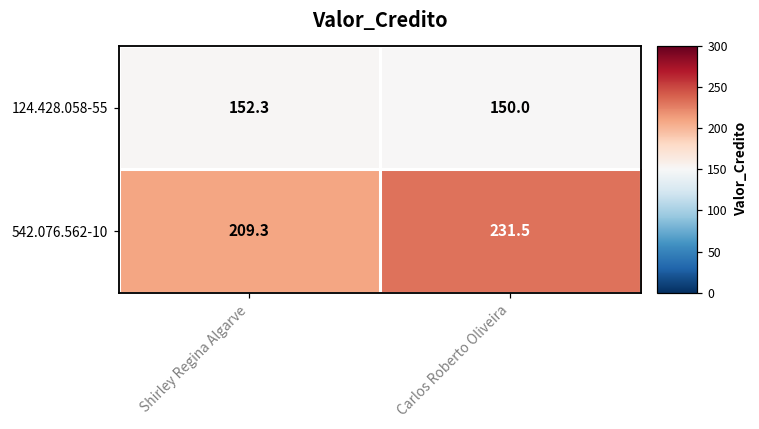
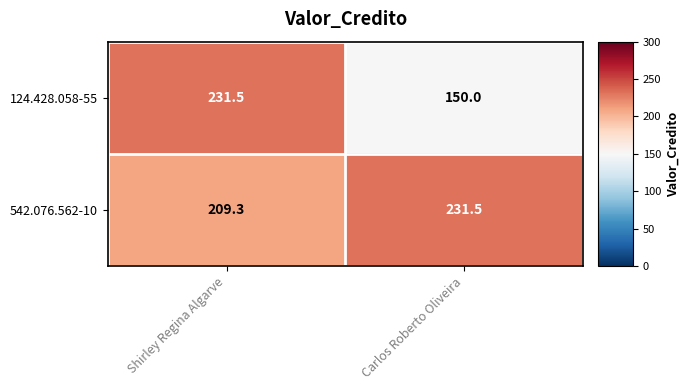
124.428.058-55, Shirley Regina Algarve: 152.3 -> 231.5
